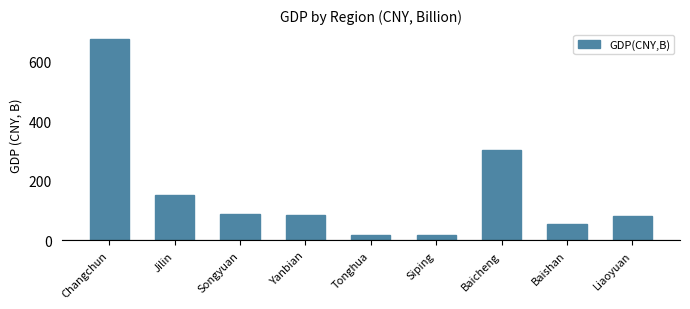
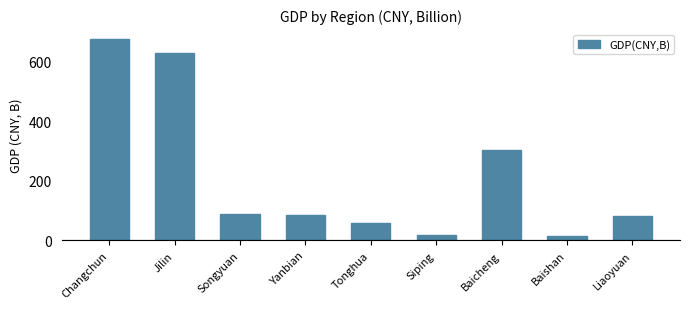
Jilin: 150 -> 630
Tonghua: 20 -> 60
Baishan: 50 -> 20
